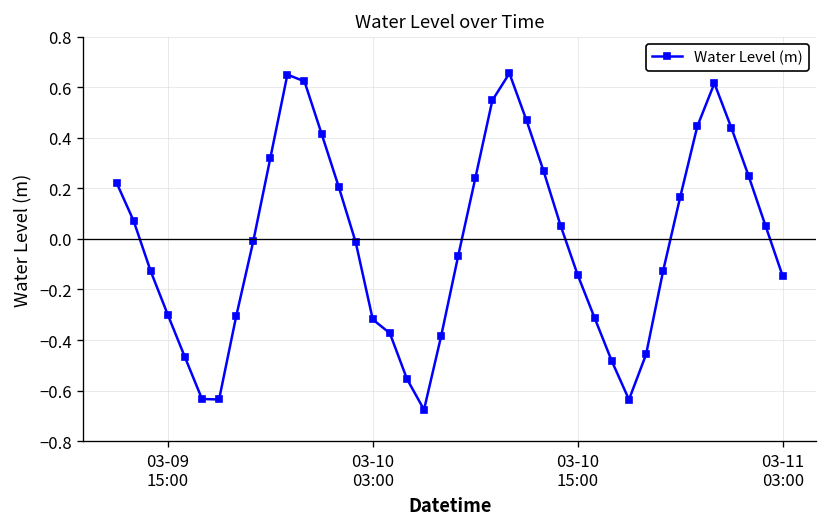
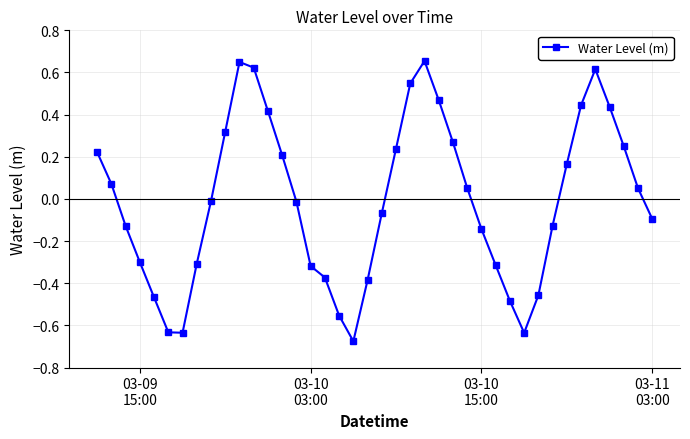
03-11 03:00: -0.15 -> -0.09
